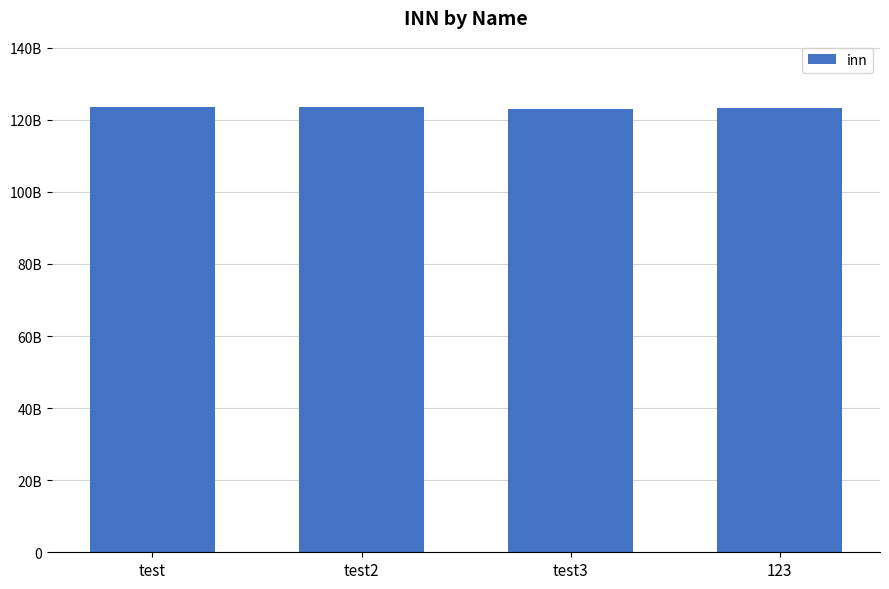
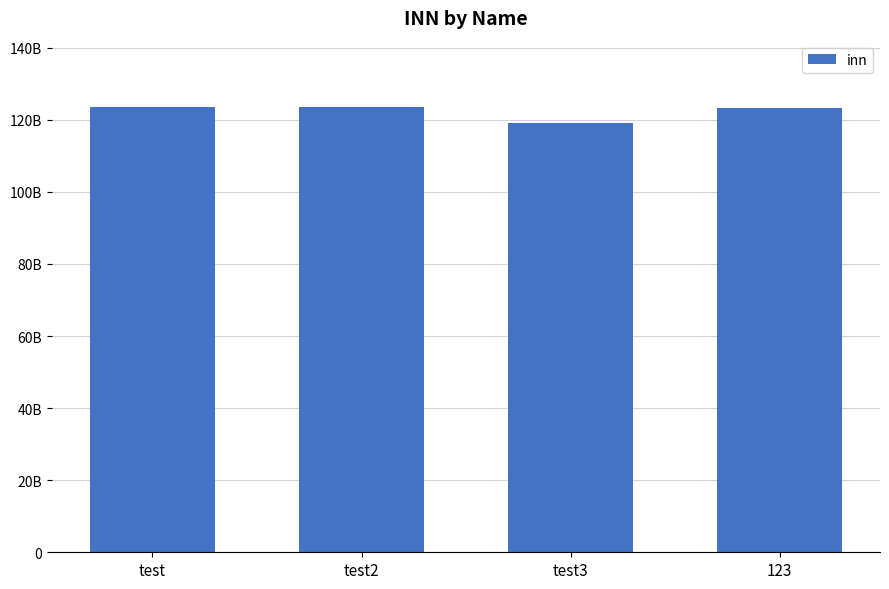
test3: 123000000000 -> 119000000000
